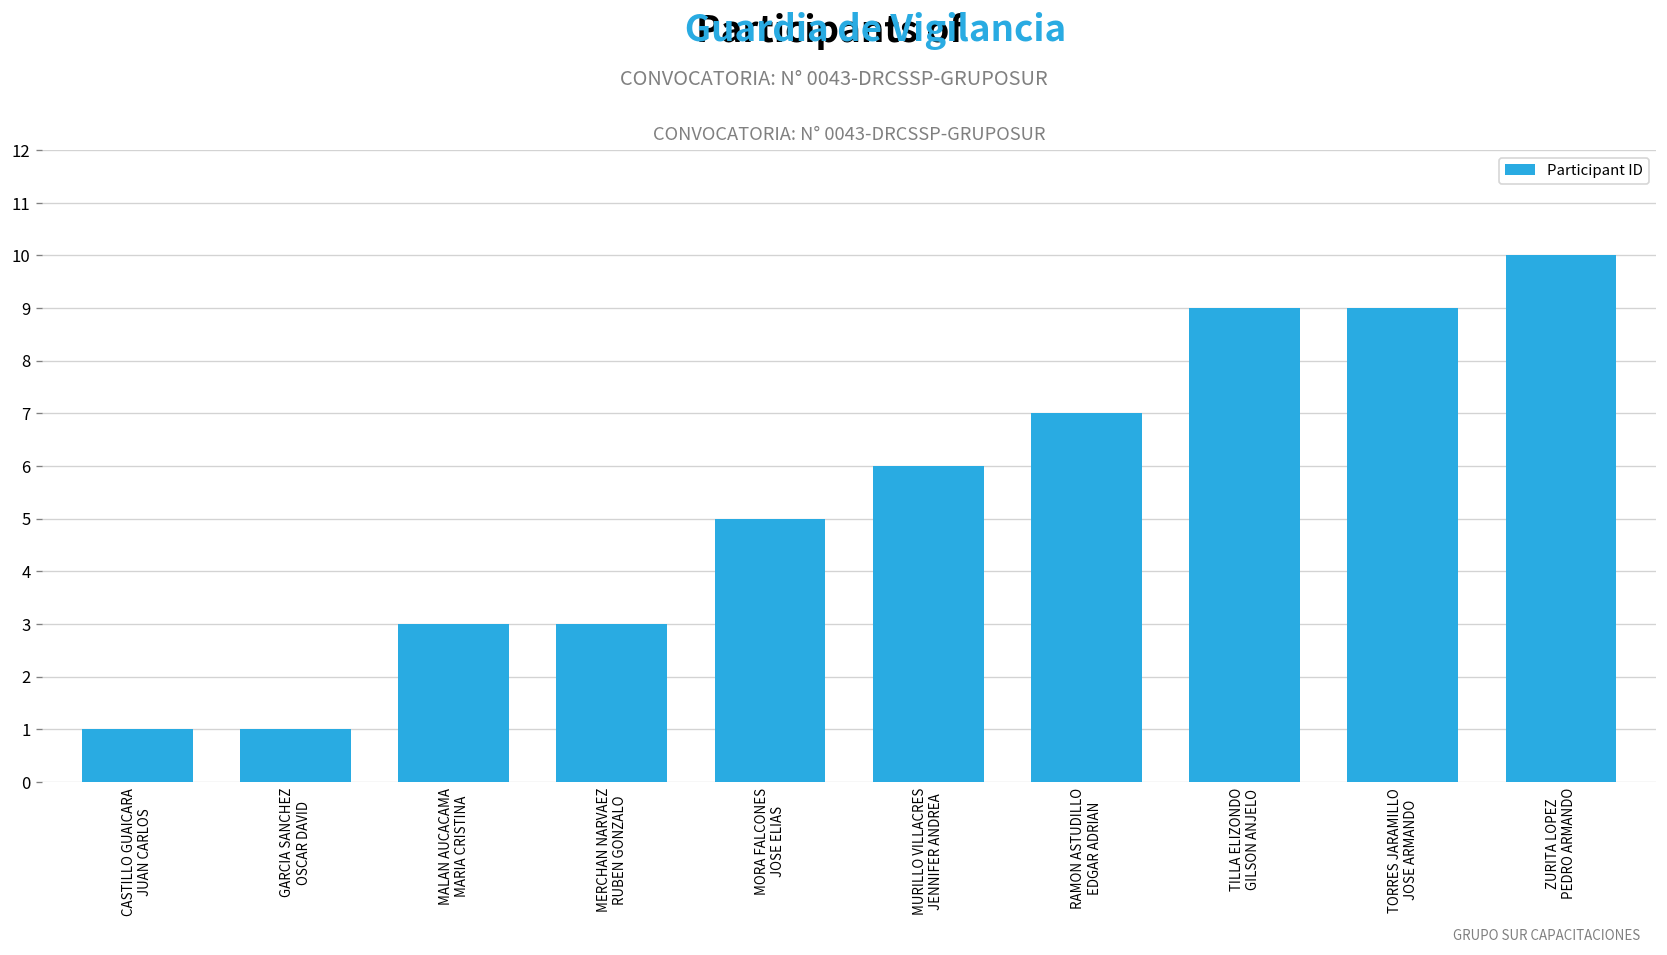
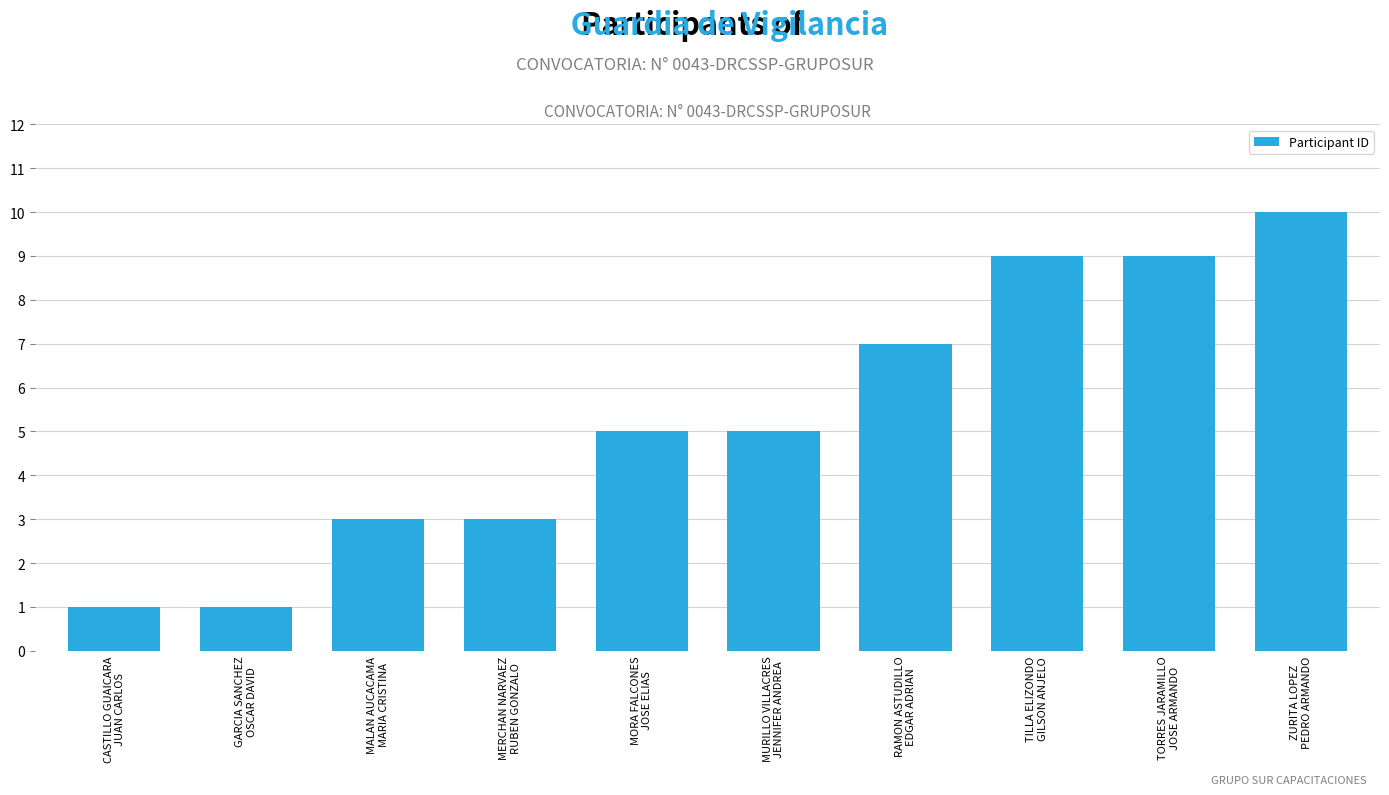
MURILLO VILLACRES JENNIFER ANDREA: 6 -> 5
